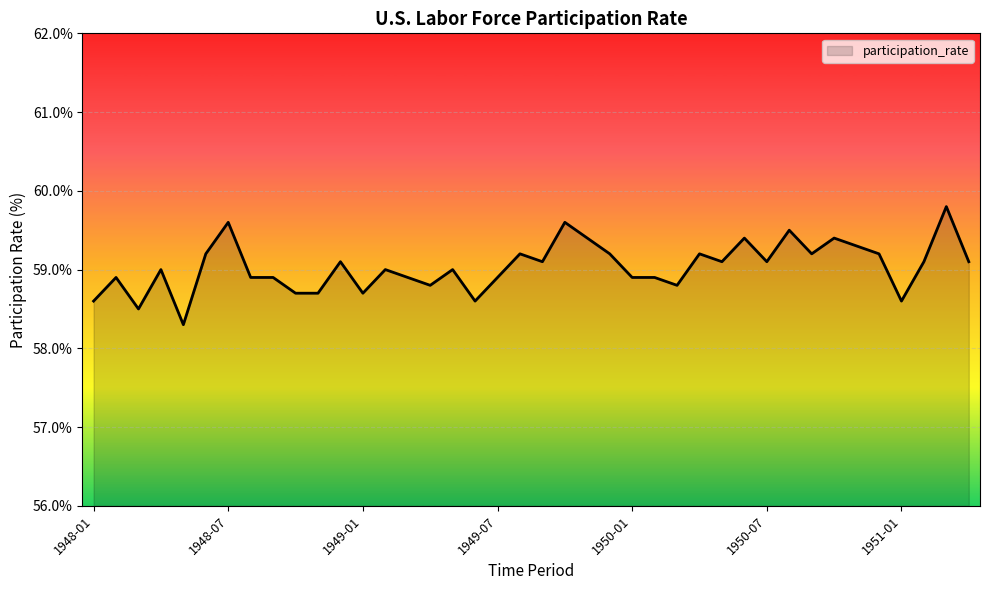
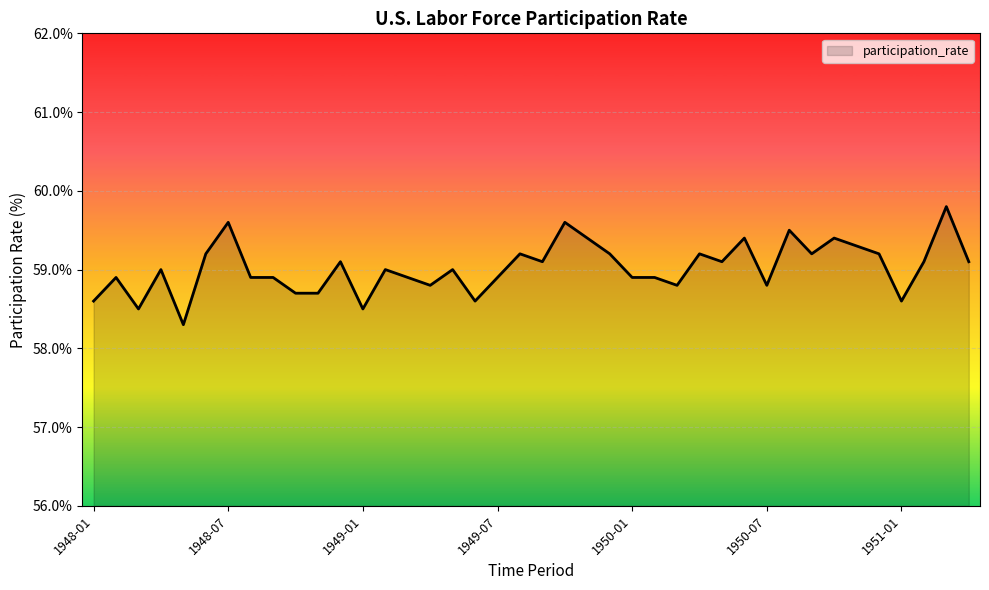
1949-01: 58.7% -> 58.5%
1950-07: 59.1% -> 58.8%
